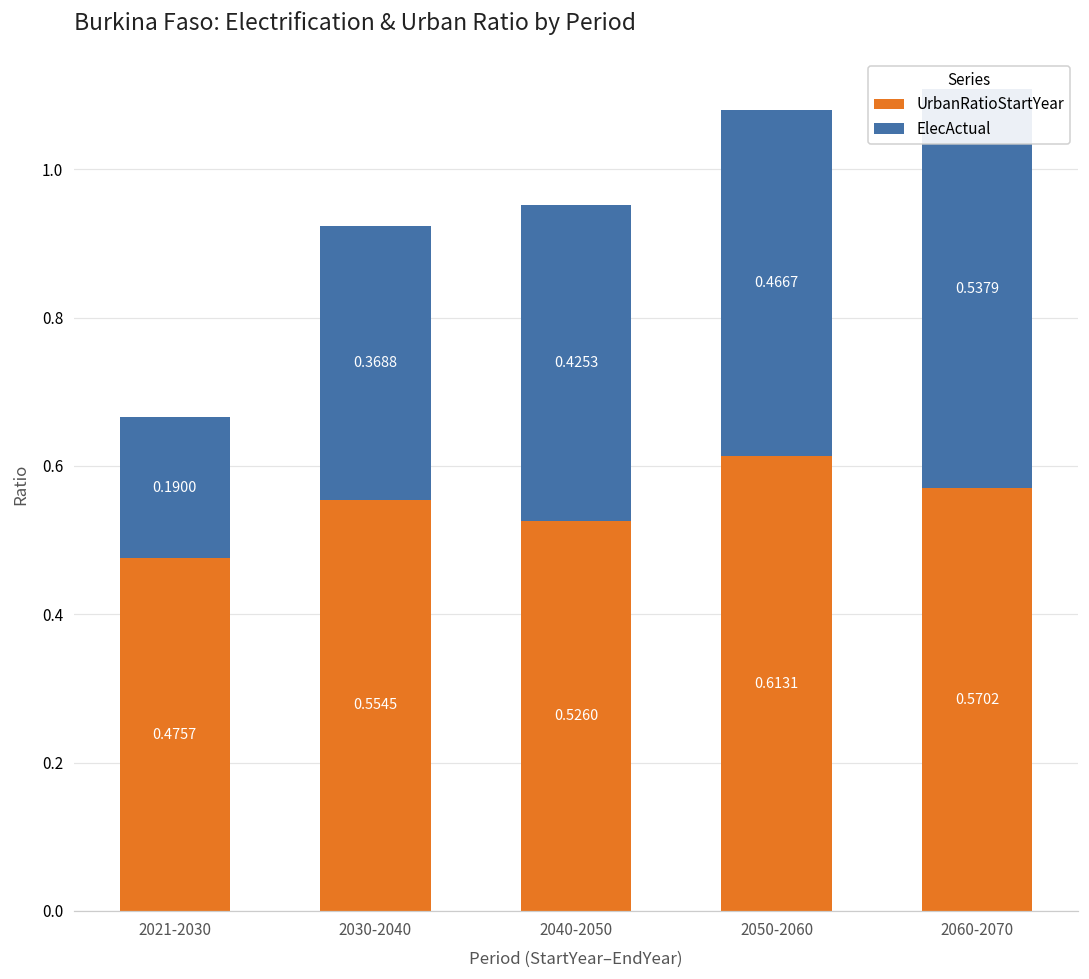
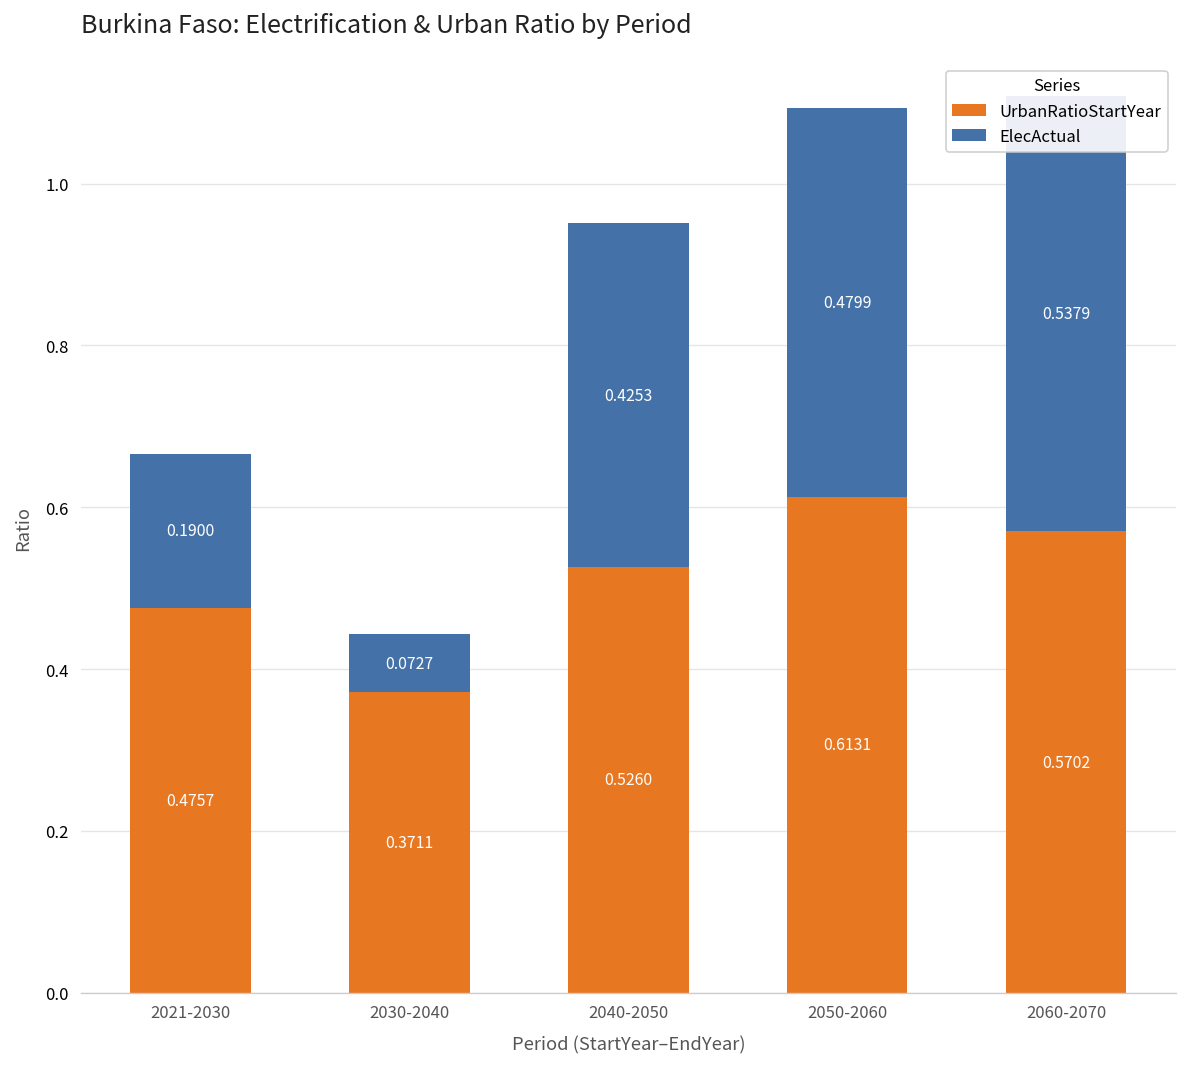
UrbanRatioStartYear, 2030-2040: 0.5545 -> 0.3711
ElecActual, 2030-2040: 0.3688 -> 0.0727
ElecActual, 2050-2060: 0.4667 -> 0.4799
